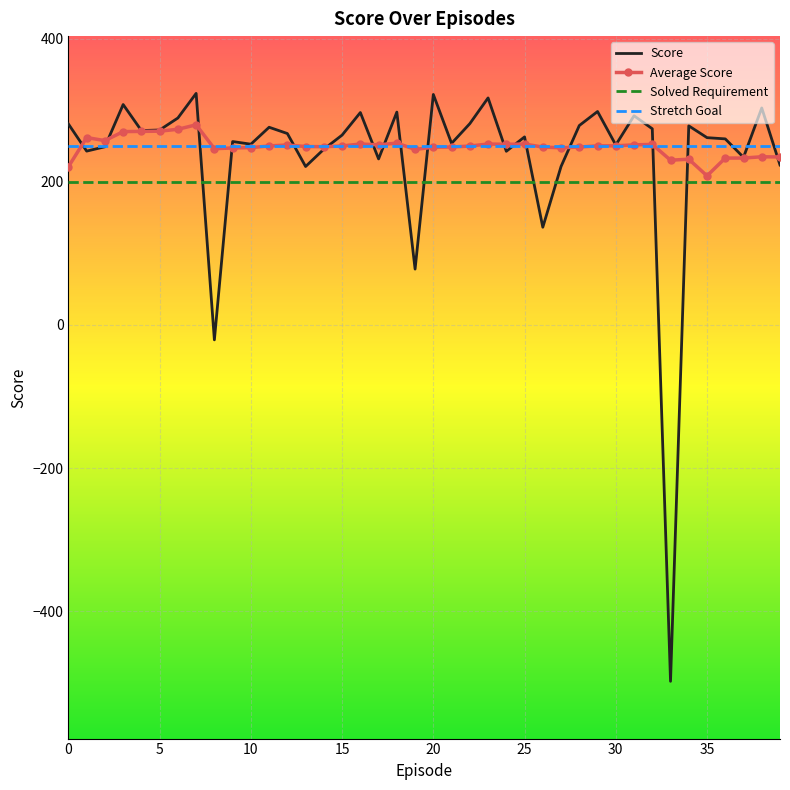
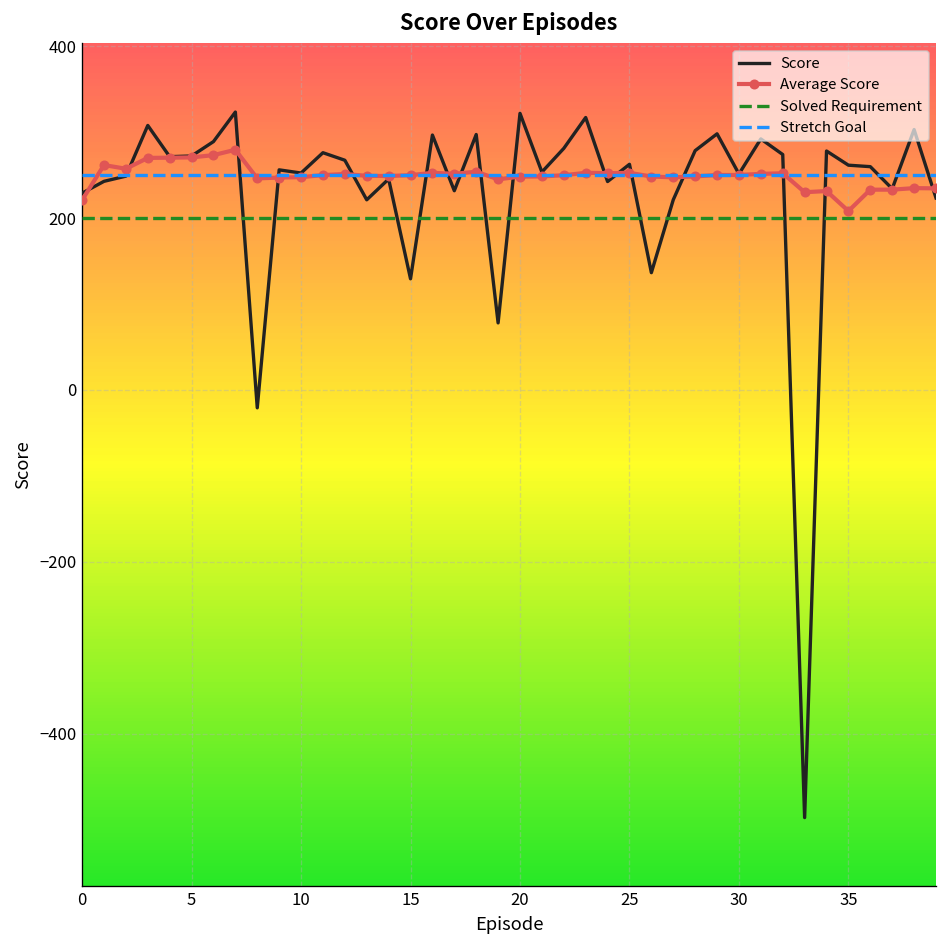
Score, 0: 280 -> 230
Score, 15: 270 -> 130
